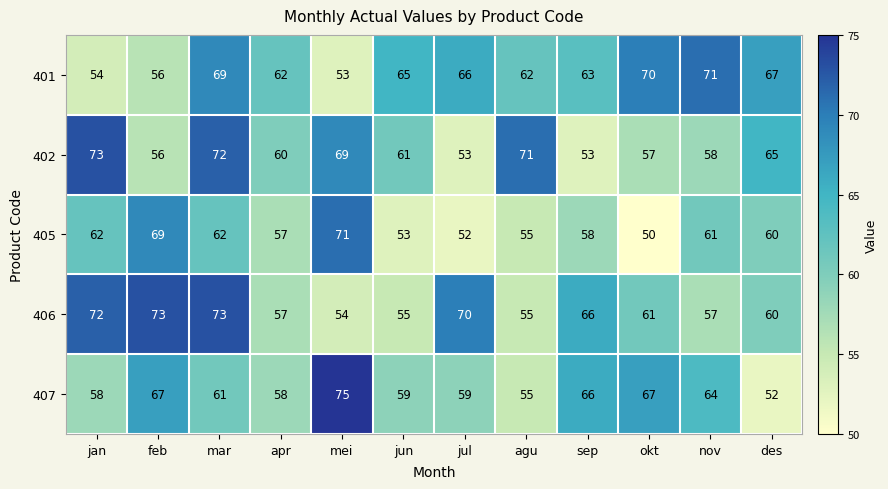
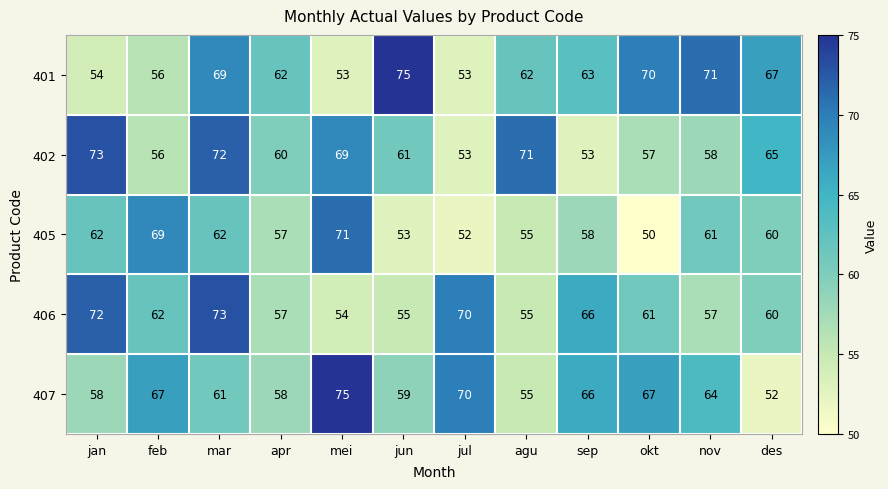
401, jun: 65 -> 75
401, jul: 66 -> 53
406, feb: 73 -> 62
407, jul: 59 -> 70
